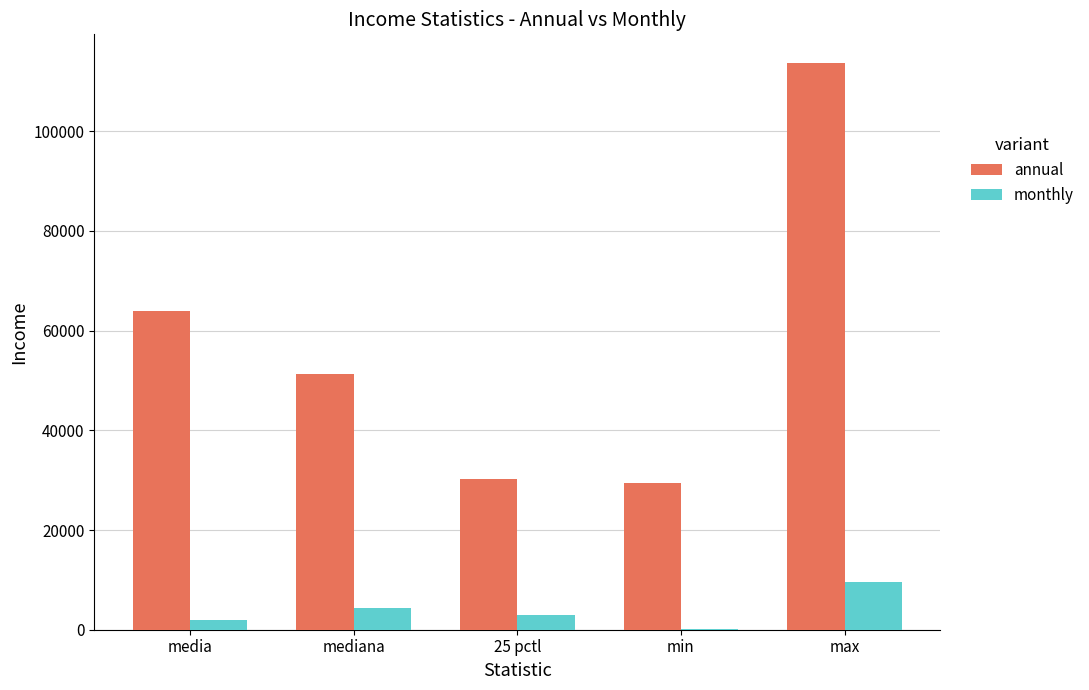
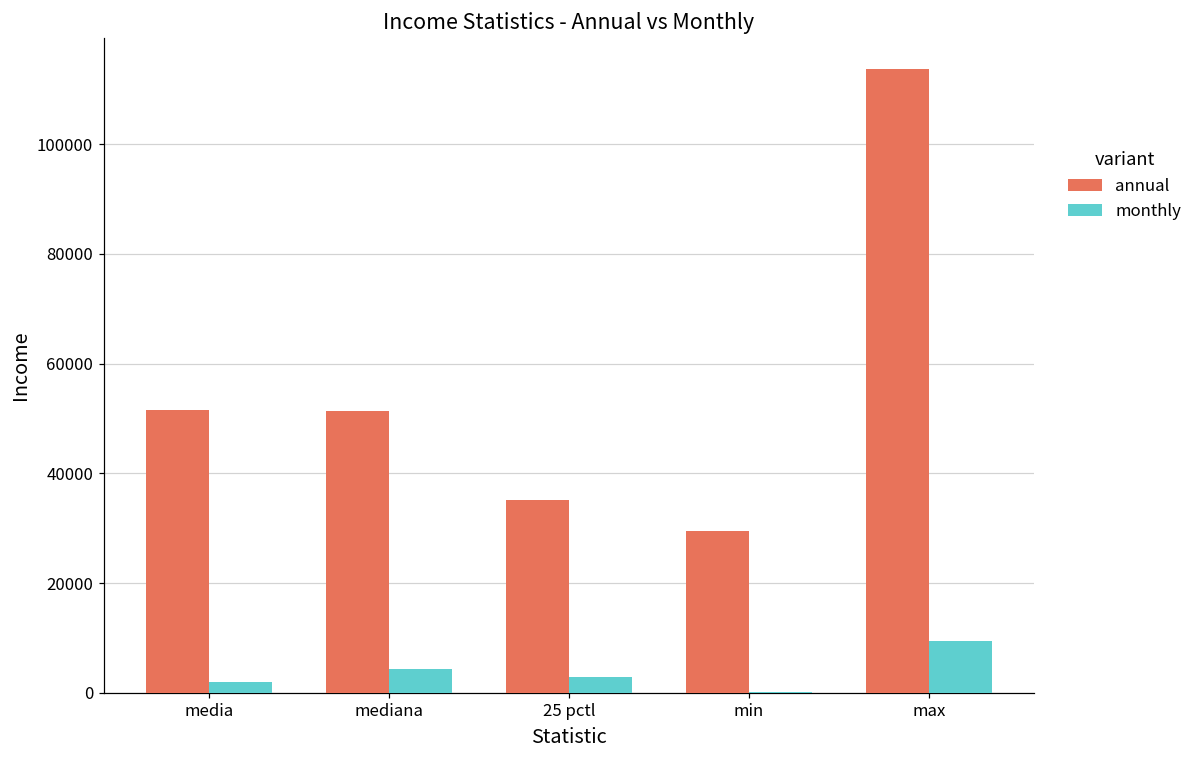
annual, media: 64000 -> 52000
annual, 25 pctl: 30000 -> 35000
